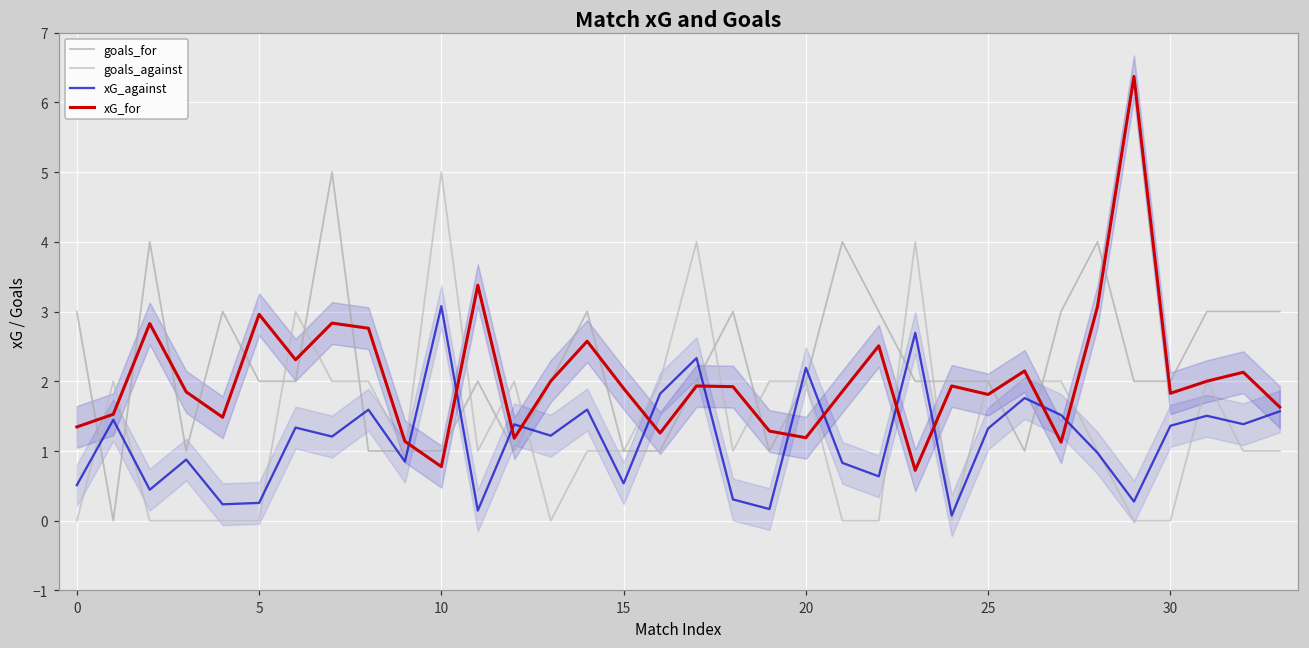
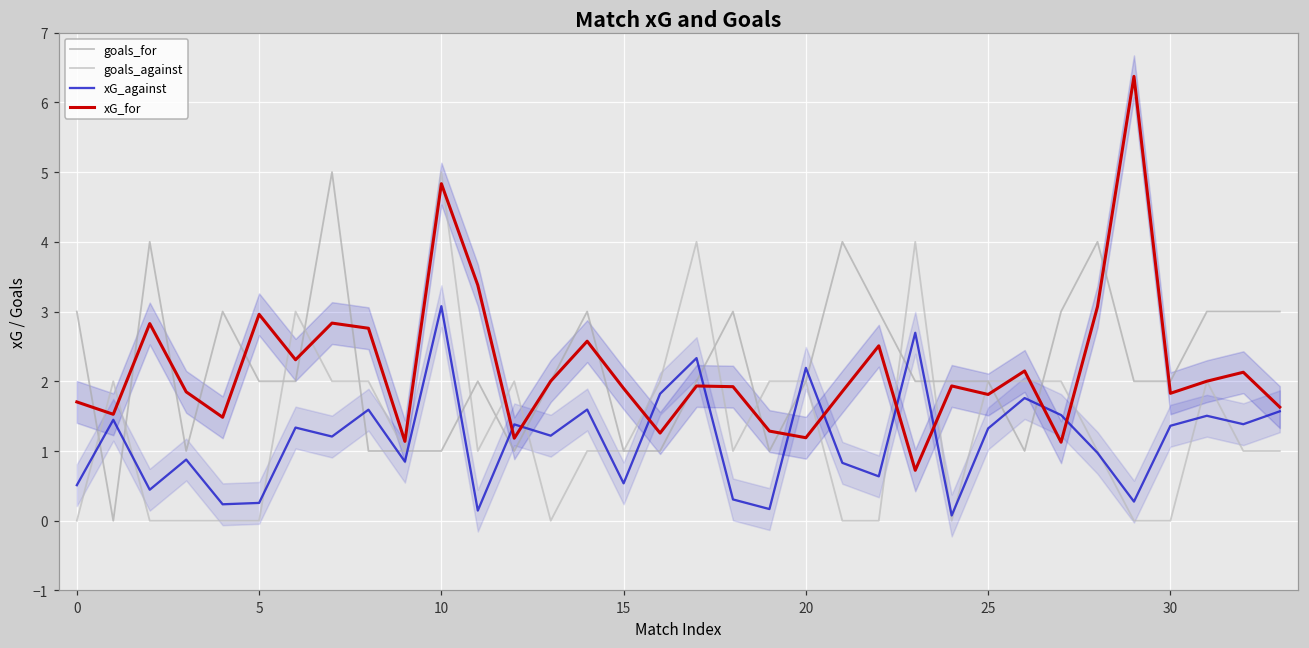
xG_for, 0: 1.3 -> 1.7
xG_for, 10: 0.8 -> 4.8
